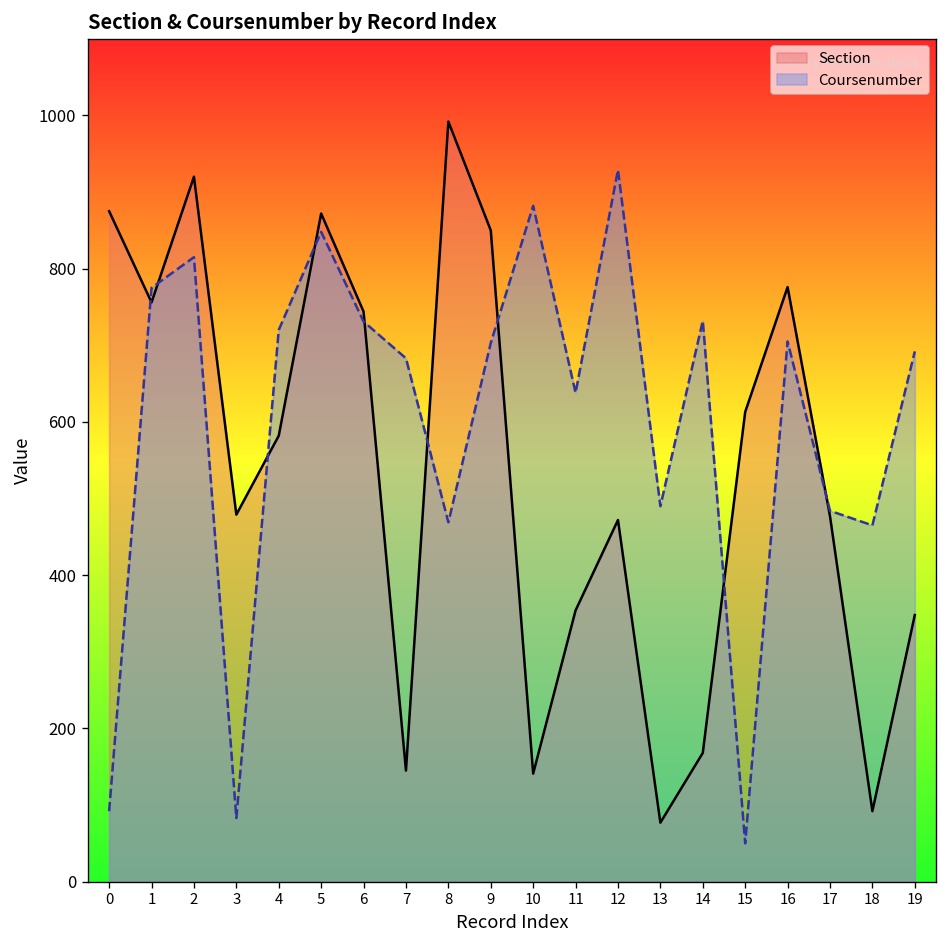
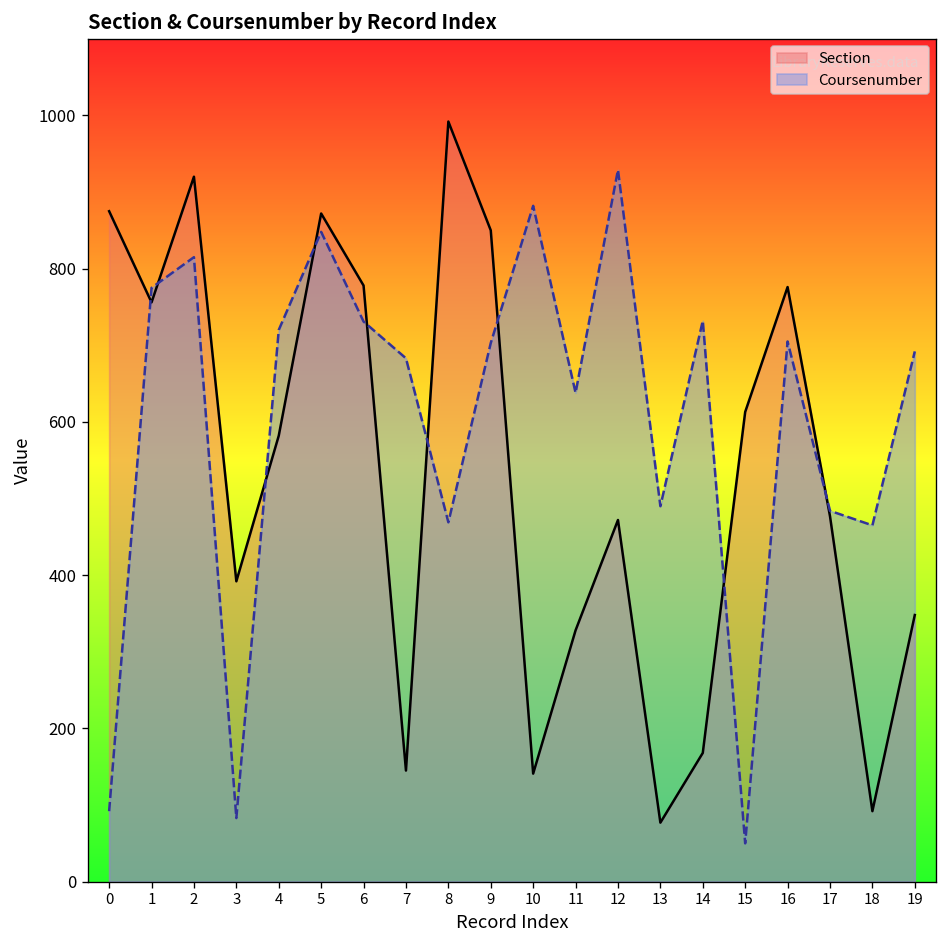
Section, 3: 480 -> 390
Section, 6: 740 -> 780
Section, 11: 350 -> 330
